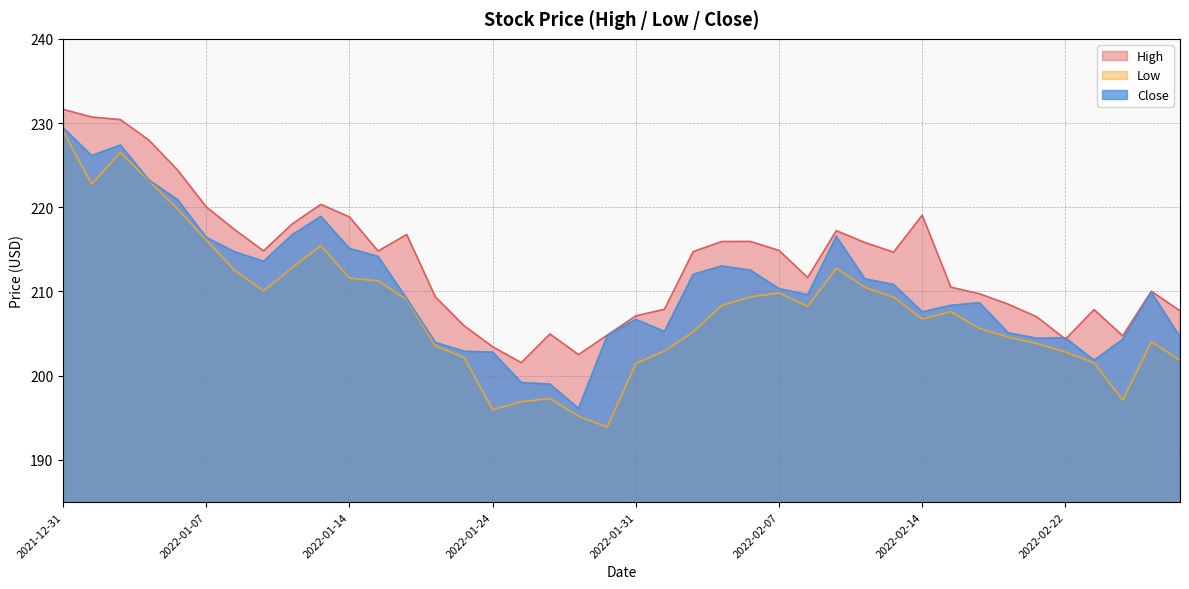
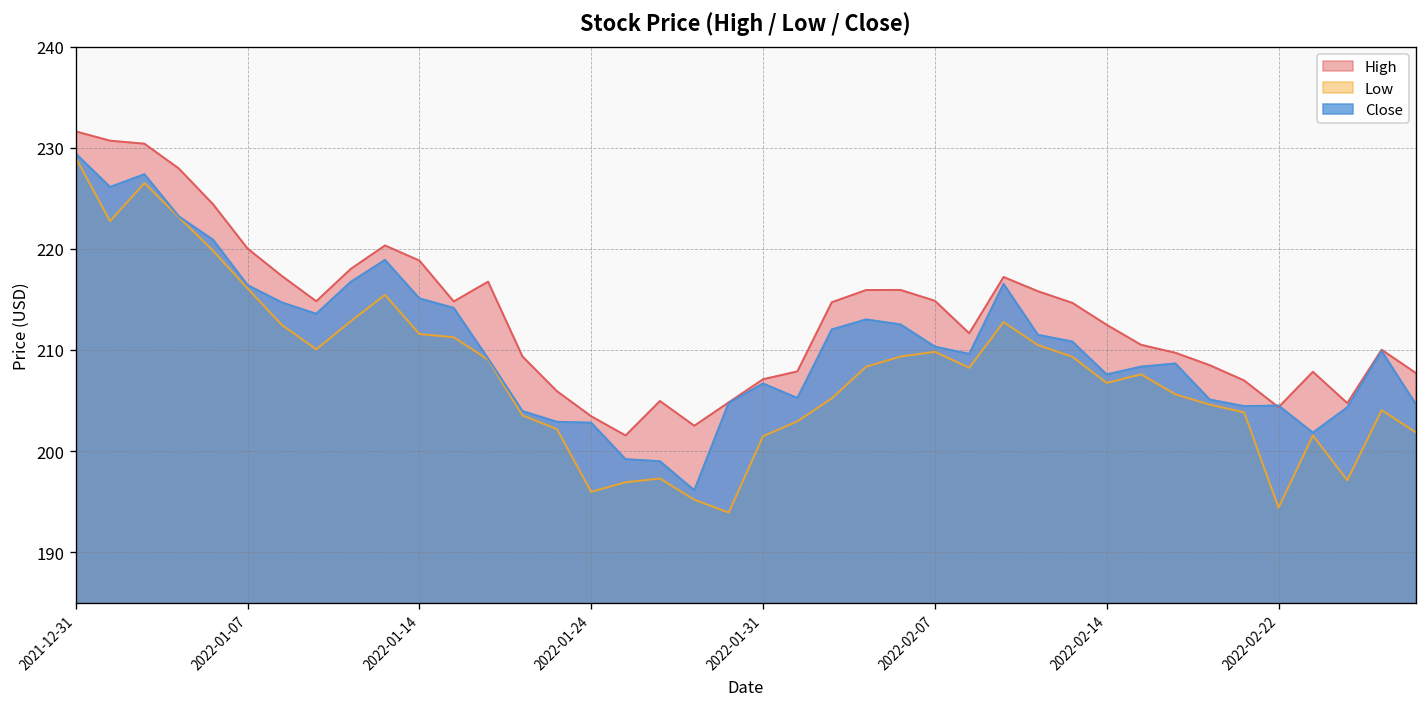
High, 2022-02-14: 219 -> 212
Low, 2022-02-22: 203 -> 194
